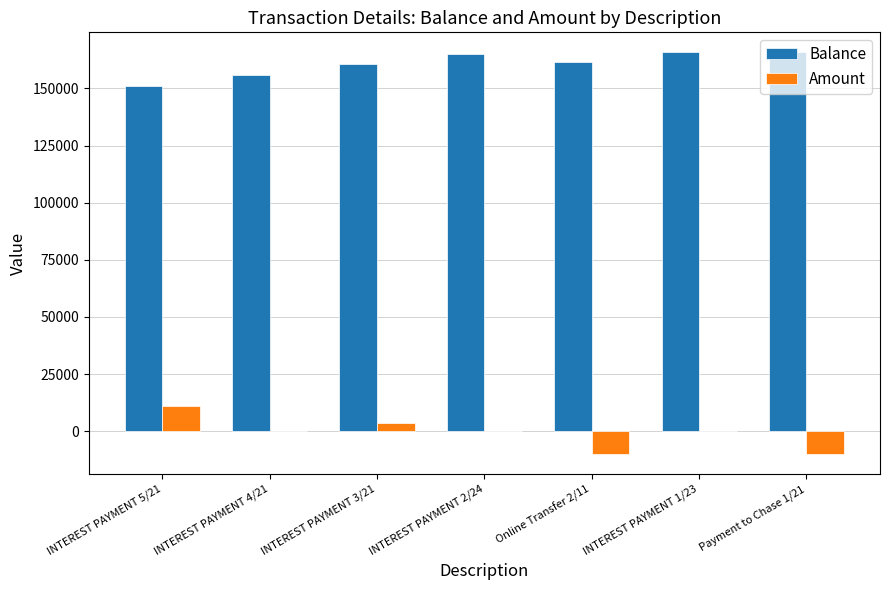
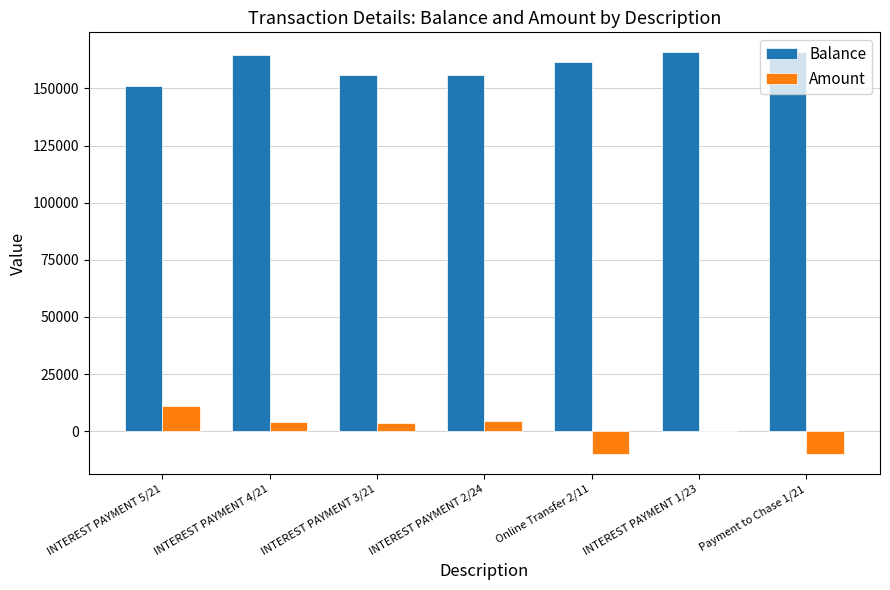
Balance, INTEREST PAYMENT 4/21: 156000 -> 165000
Amount, INTEREST PAYMENT 4/21: 0 -> 4000
Balance, INTEREST PAYMENT 3/21: 161000 -> 156000
Balance, INTEREST PAYMENT 2/24: 165000 -> 156000
Amount, INTEREST PAYMENT 2/24: 0 -> 5000
